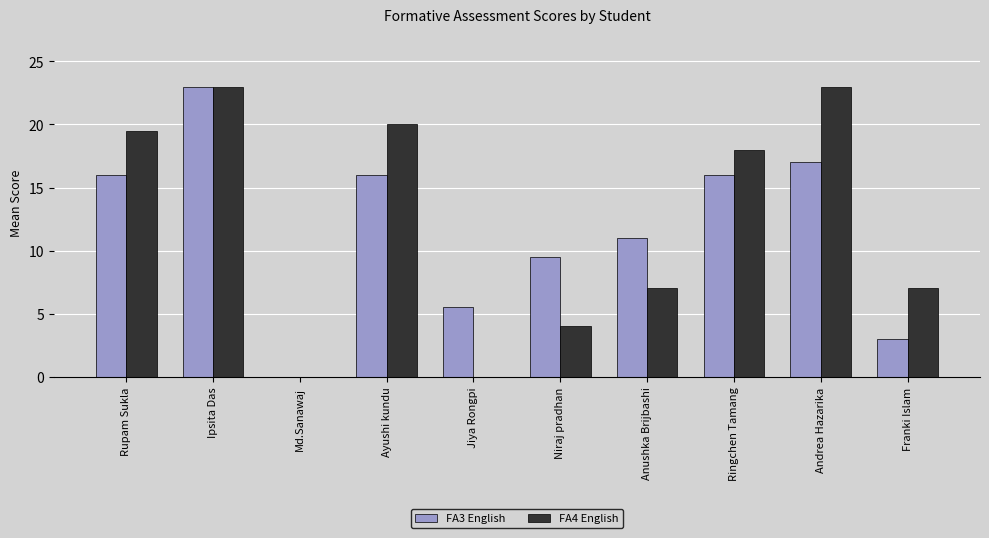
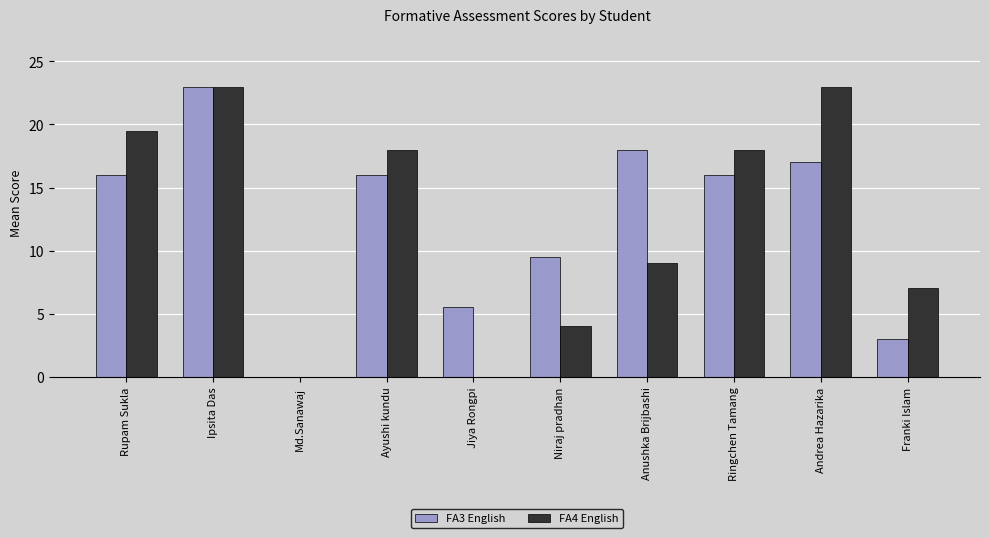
FA4 English, Ayushi kundu: 20 -> 18
FA3 English, Anushka Brijbashi: 11 -> 18
FA4 English, Anushka Brijbashi: 7 -> 9
